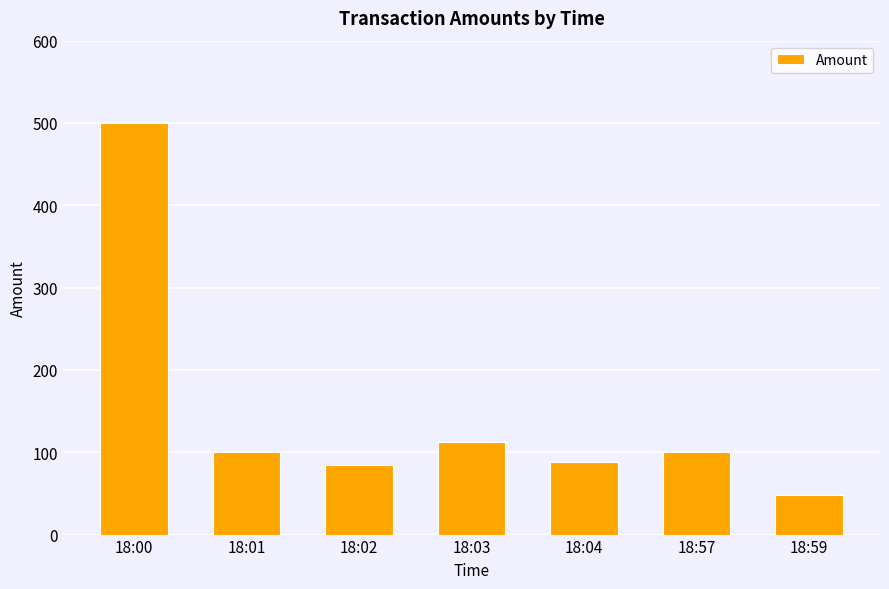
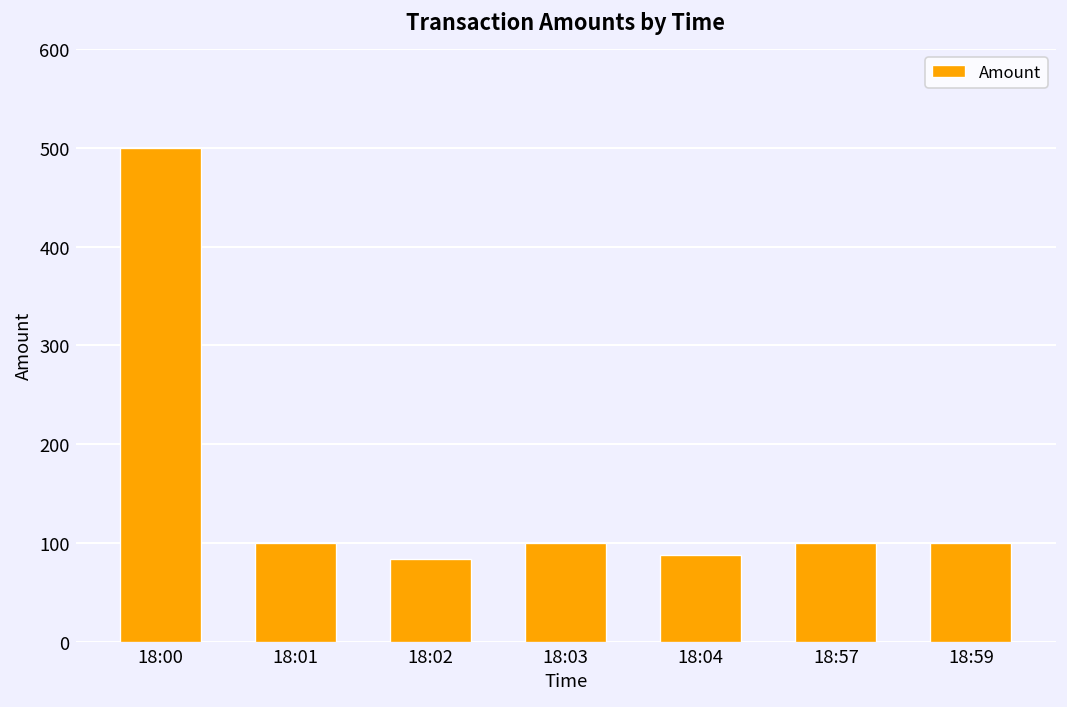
18:03: 110 -> 100
18:59: 50 -> 100
